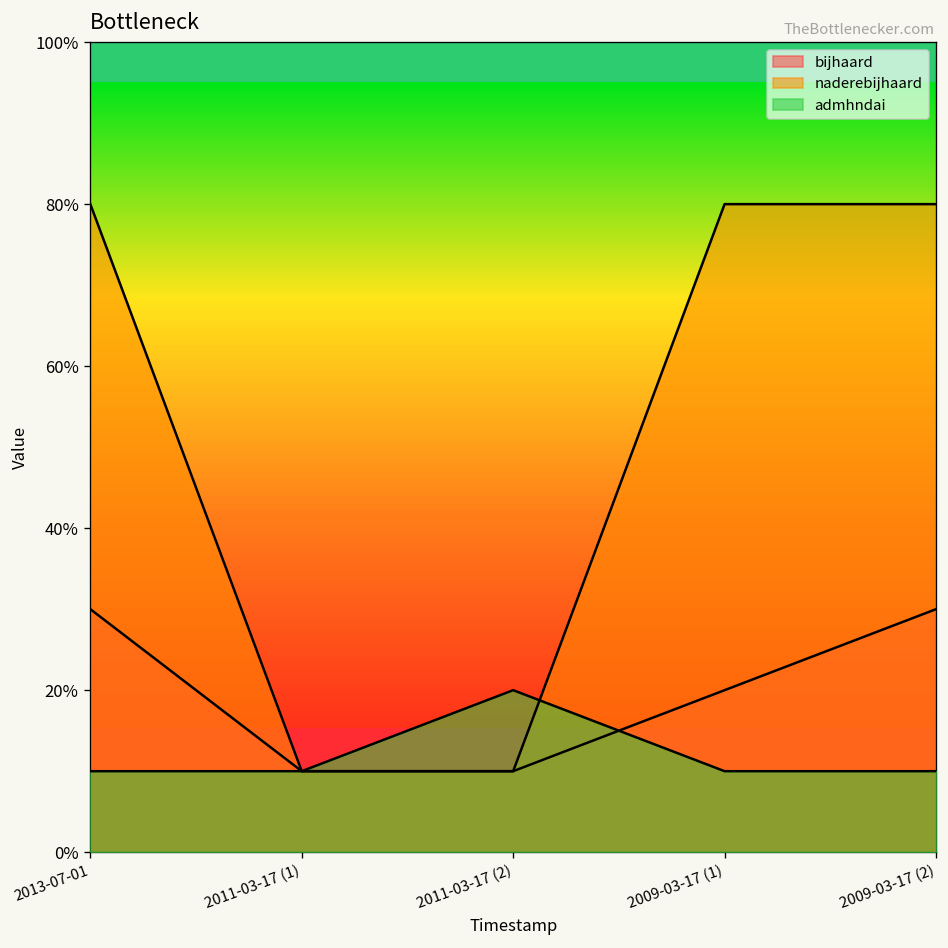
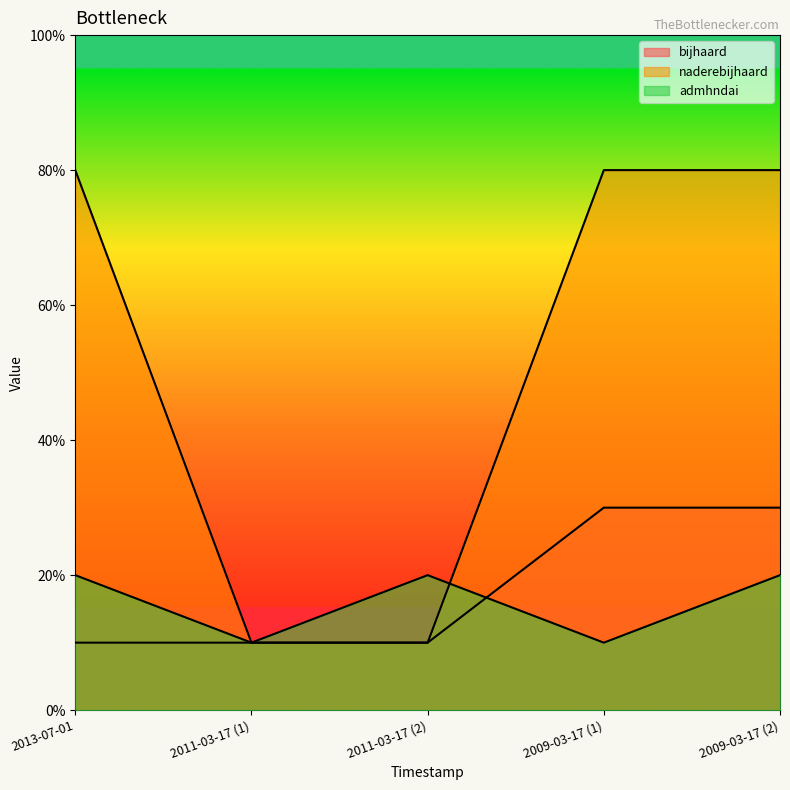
bijhaard, 2013-07-01: 30% -> 10%
admhndai, 2013-07-01: 10% -> 20%
bijhaard, 2009-03-17 (1): 20% -> 30%
admhndai, 2009-03-17 (2): 10% -> 20%
